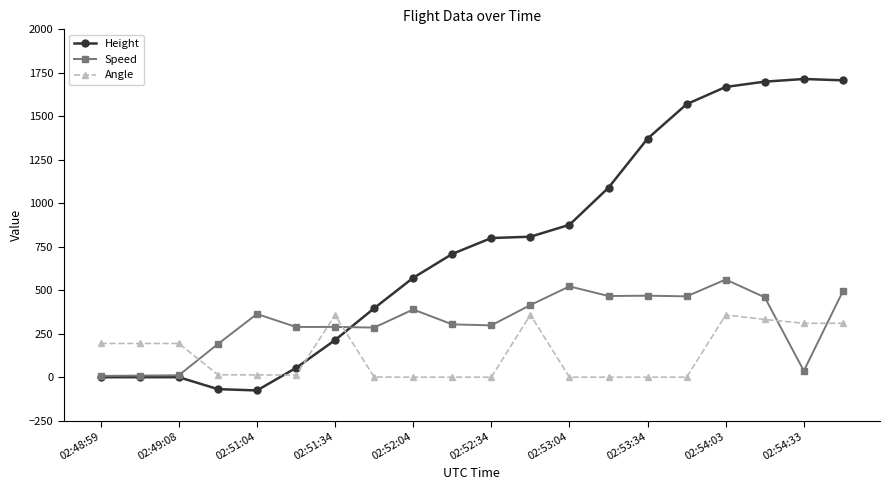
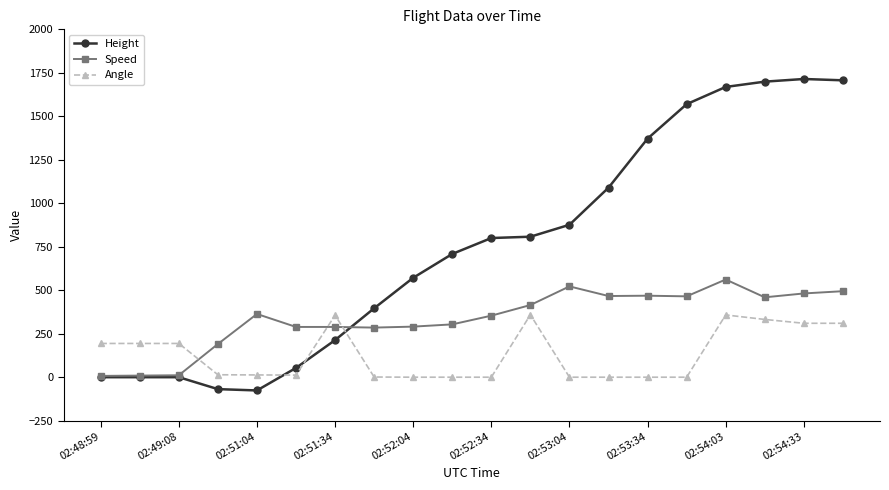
Speed, 02:52:04: 390 -> 290
Speed, 02:52:34: 300 -> 350
Speed, 02:54:33: 40 -> 480
